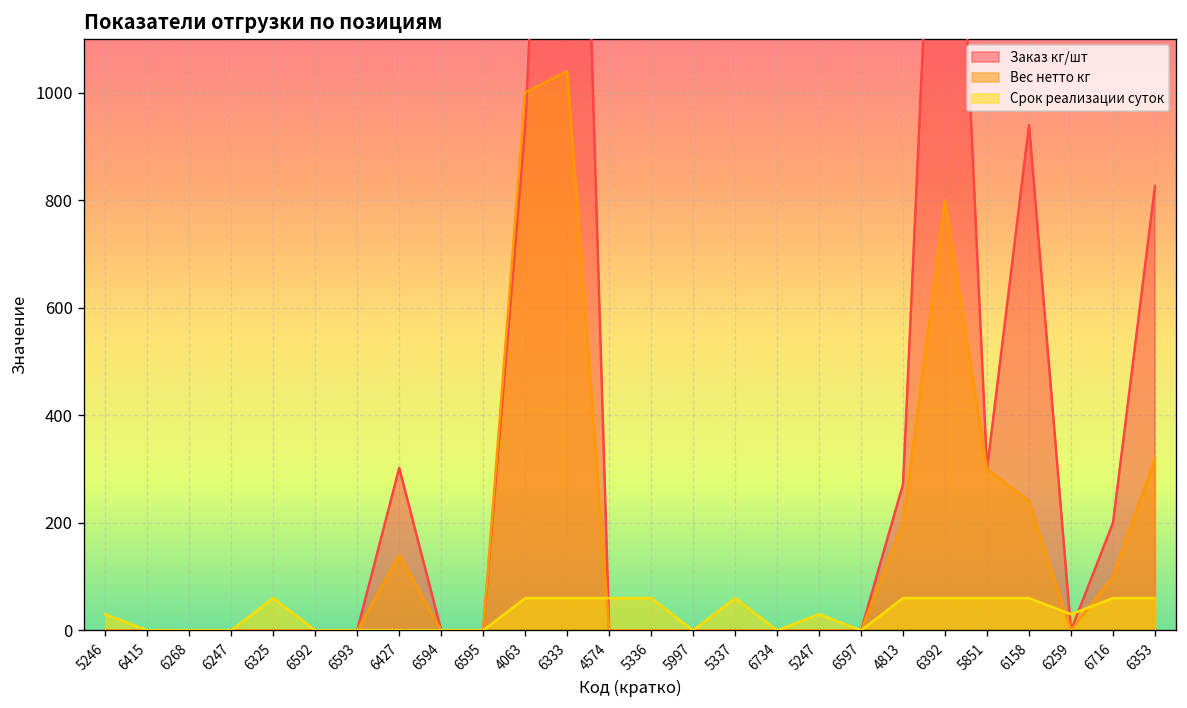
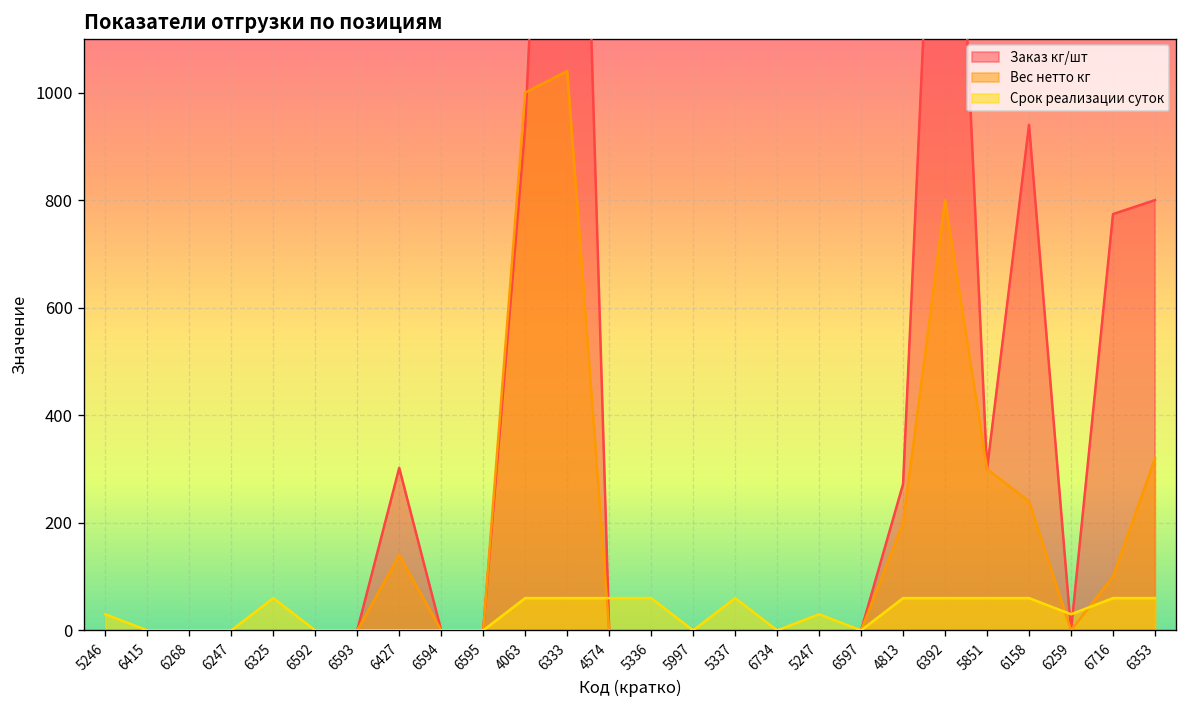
Заказ кг/шт, 6716: 200 -> 770
Заказ кг/шт, 6353: 830 -> 800
